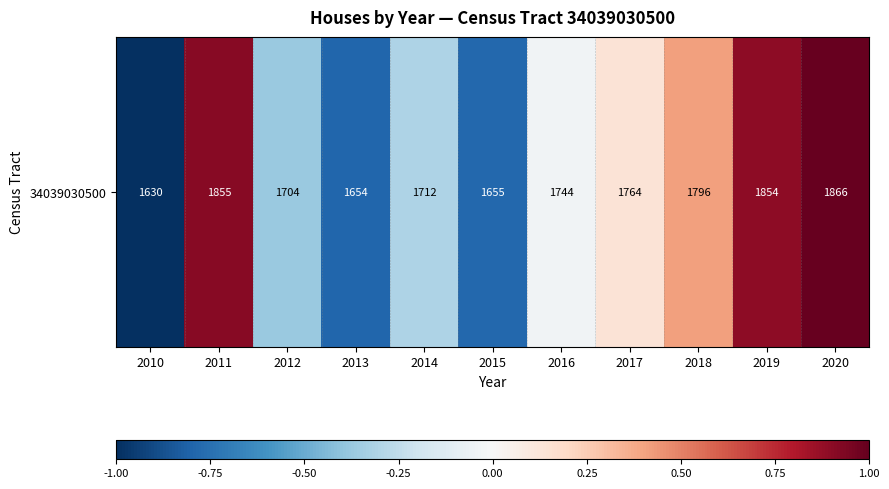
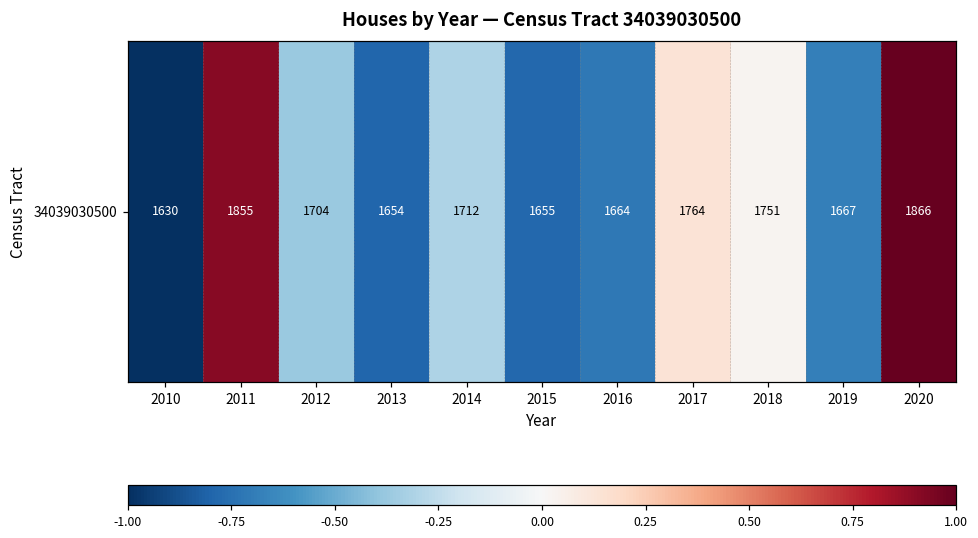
34039030500, 2016: 1744 -> 1664
34039030500, 2018: 1796 -> 1751
34039030500, 2019: 1854 -> 1667
